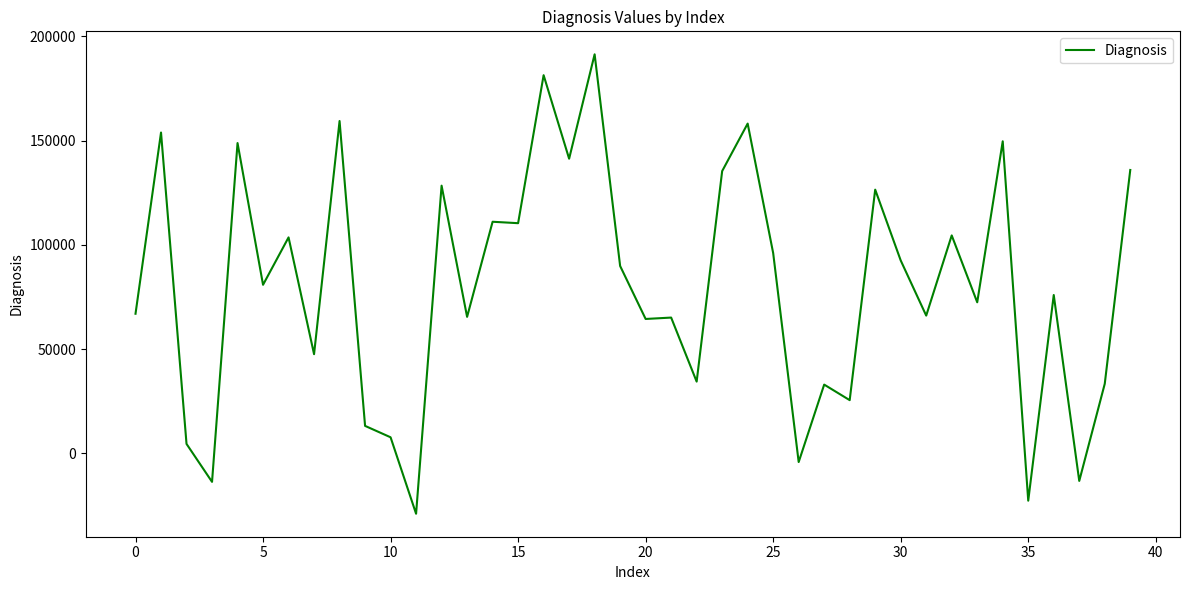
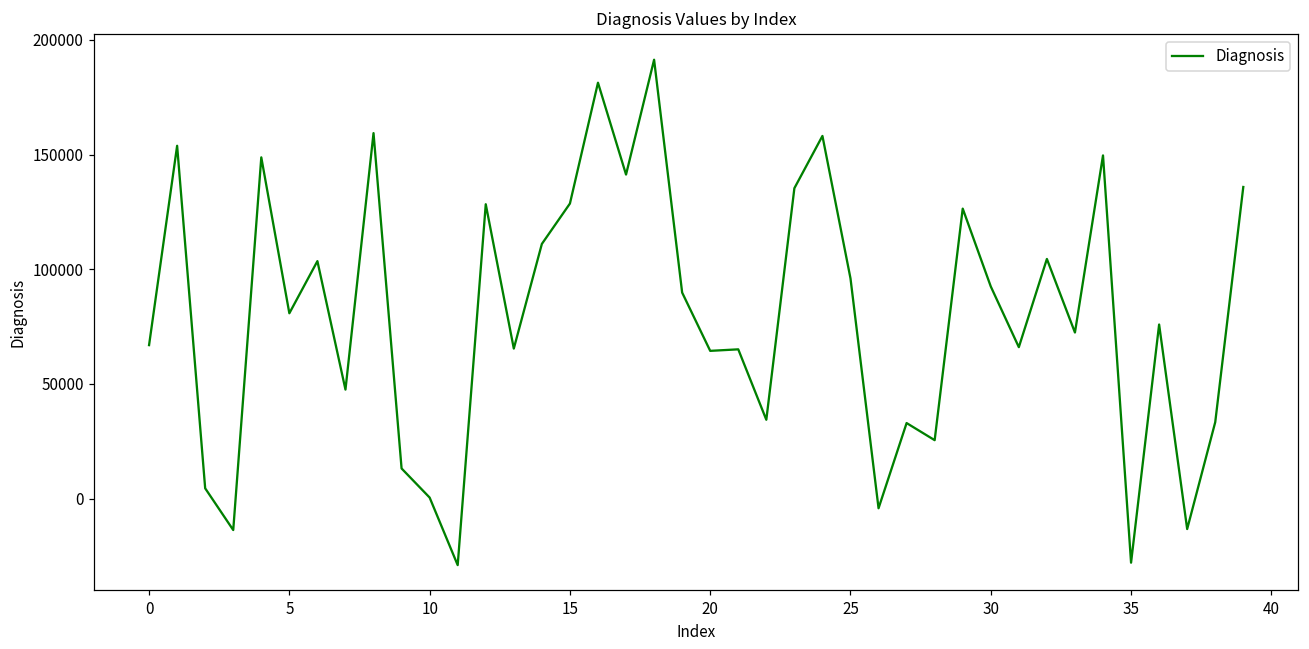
10: 8000 -> 0
15: 110000 -> 129000
35: -23000 -> -28000
